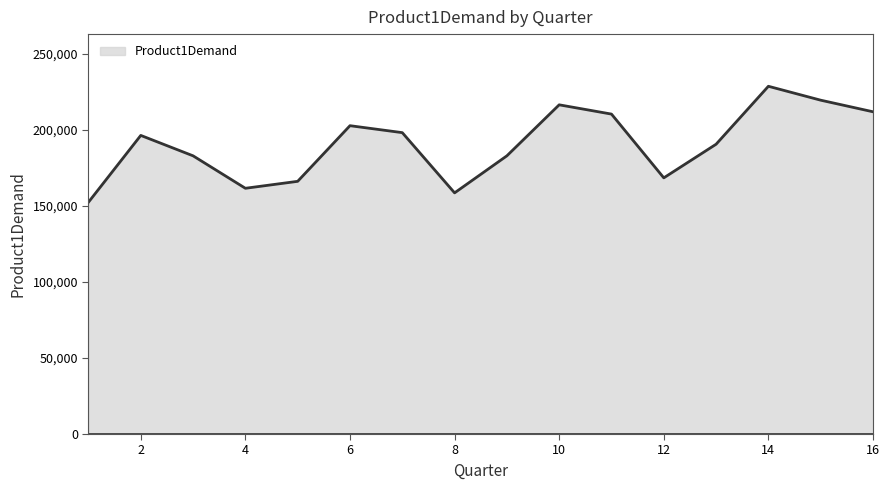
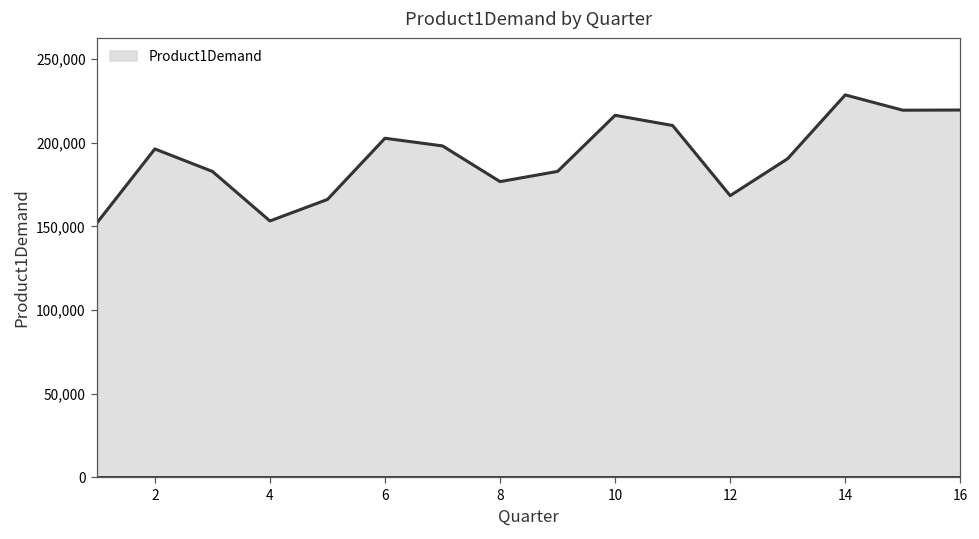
4: 162,000 -> 153,000
8: 159,000 -> 177,000
16: 212,000 -> 220,000
